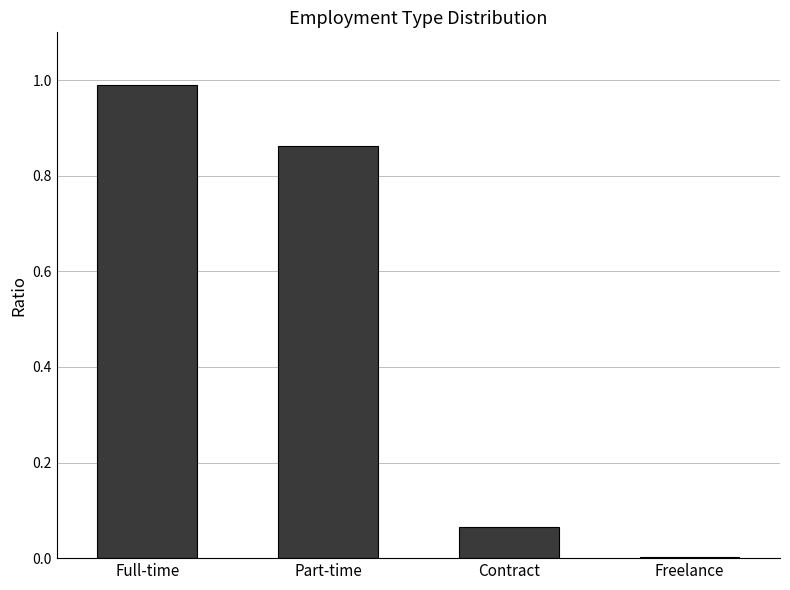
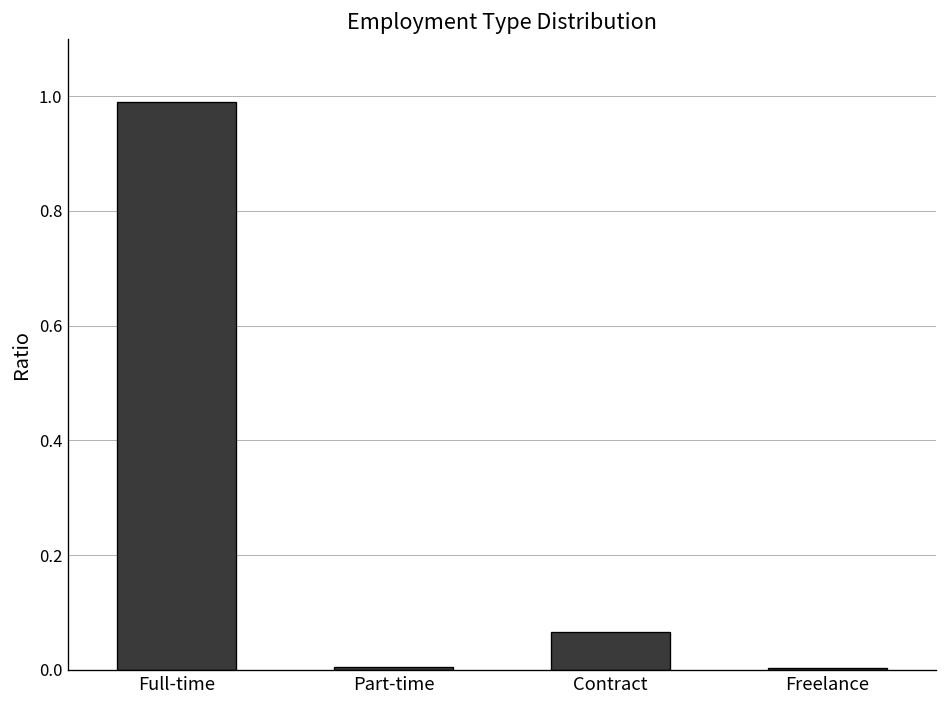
Part-time: 0.86 -> 0.00
